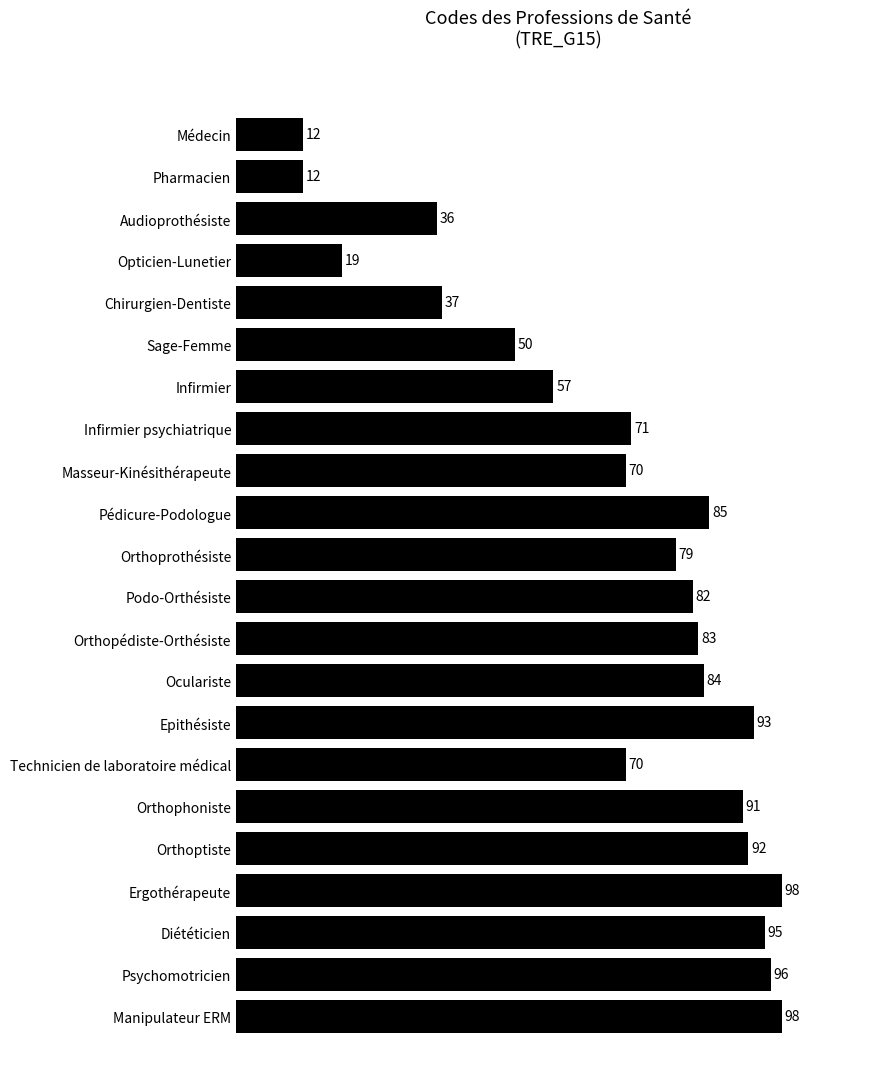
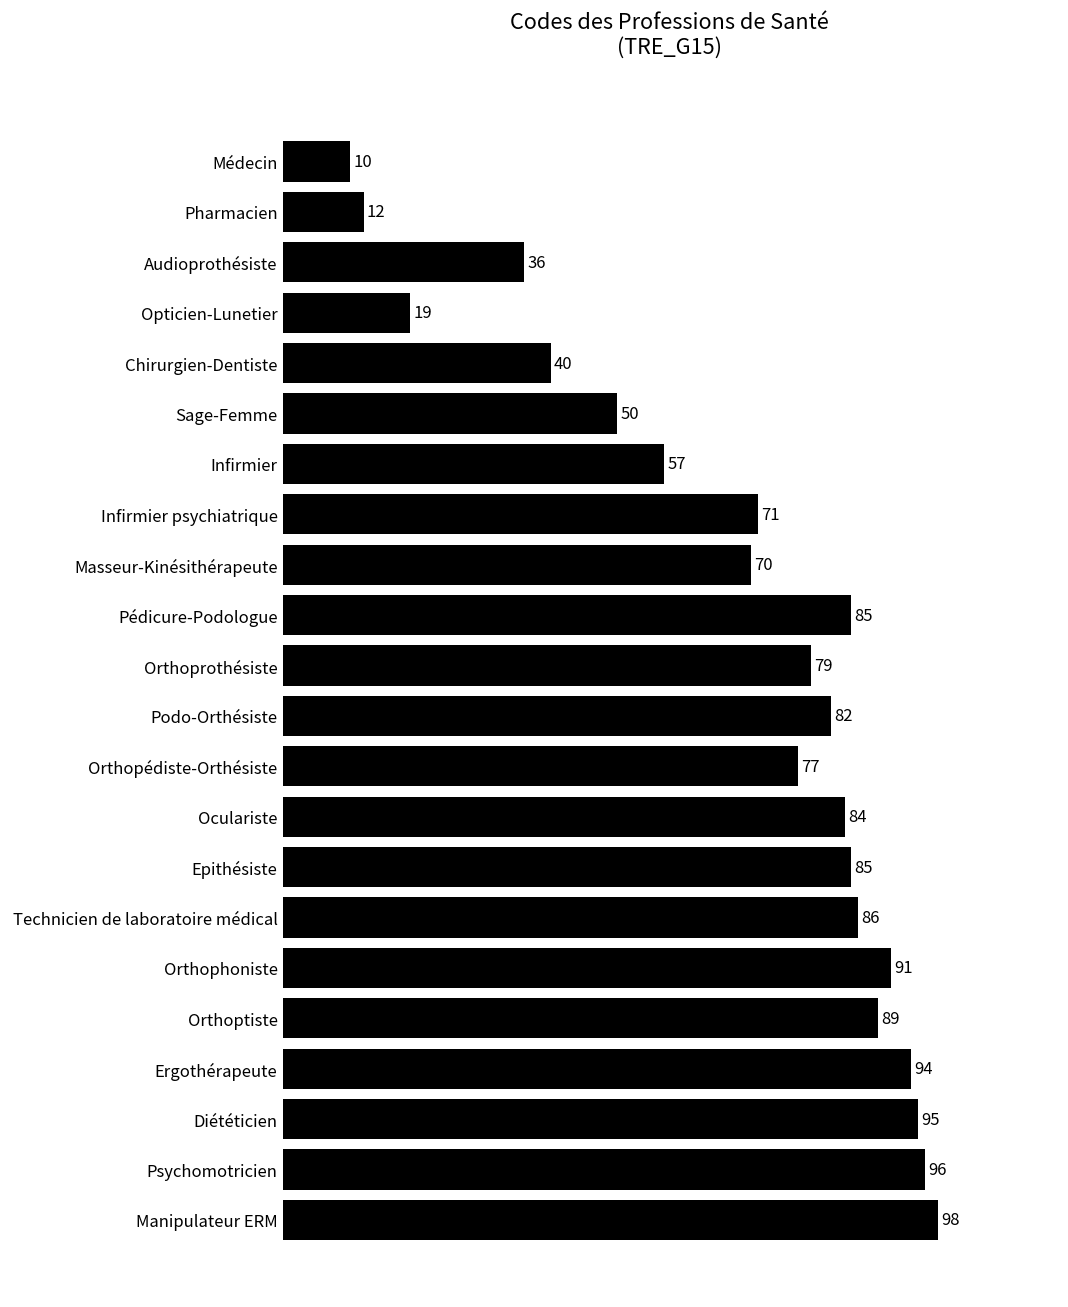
Médecin: 12 -> 10
Chirurgien-Dentiste: 37 -> 40
Orthopédiste-Orthésiste: 83 -> 77
Epithésiste: 93 -> 85
Technicien de laboratoire médical: 70 -> 86
Orthoptiste: 92 -> 89
Ergothérapeute: 98 -> 94
